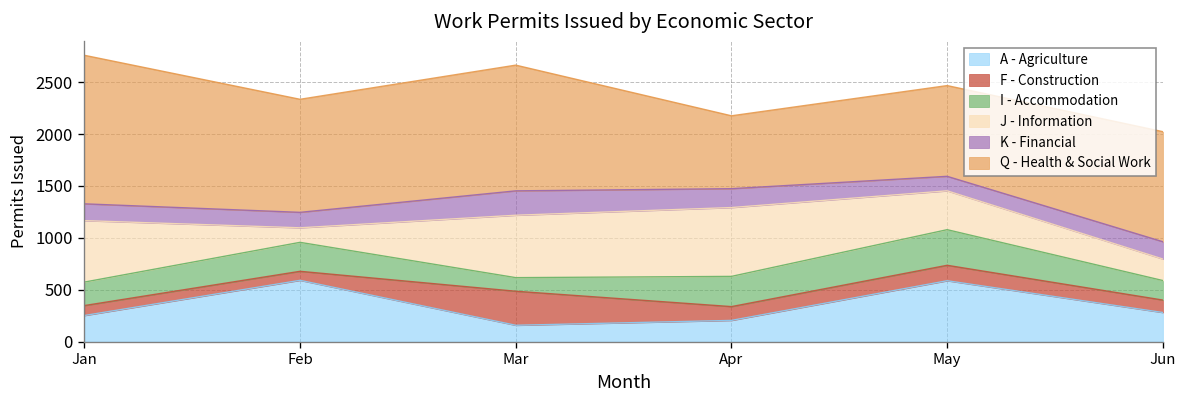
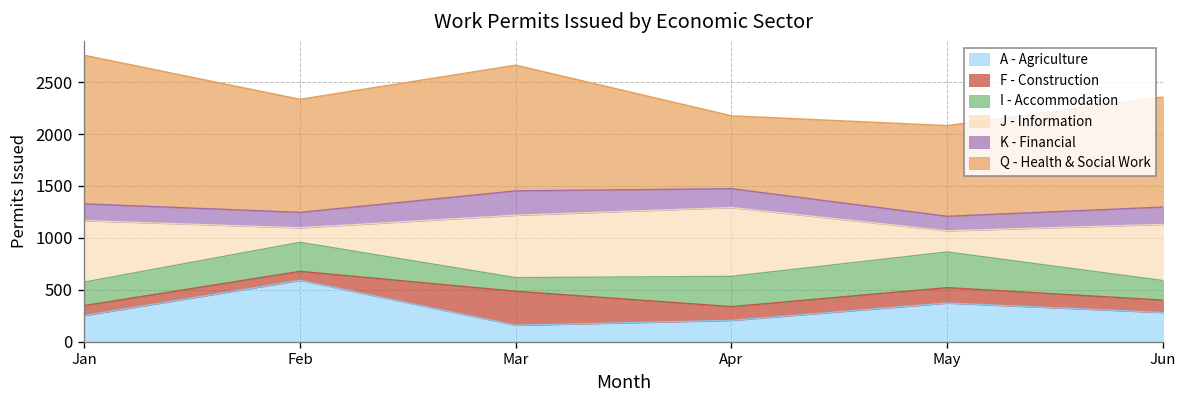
A - Agriculture, May: 600 -> 400
J - Information, May: 400 -> 200
J - Information, Jun: 200 -> 500
